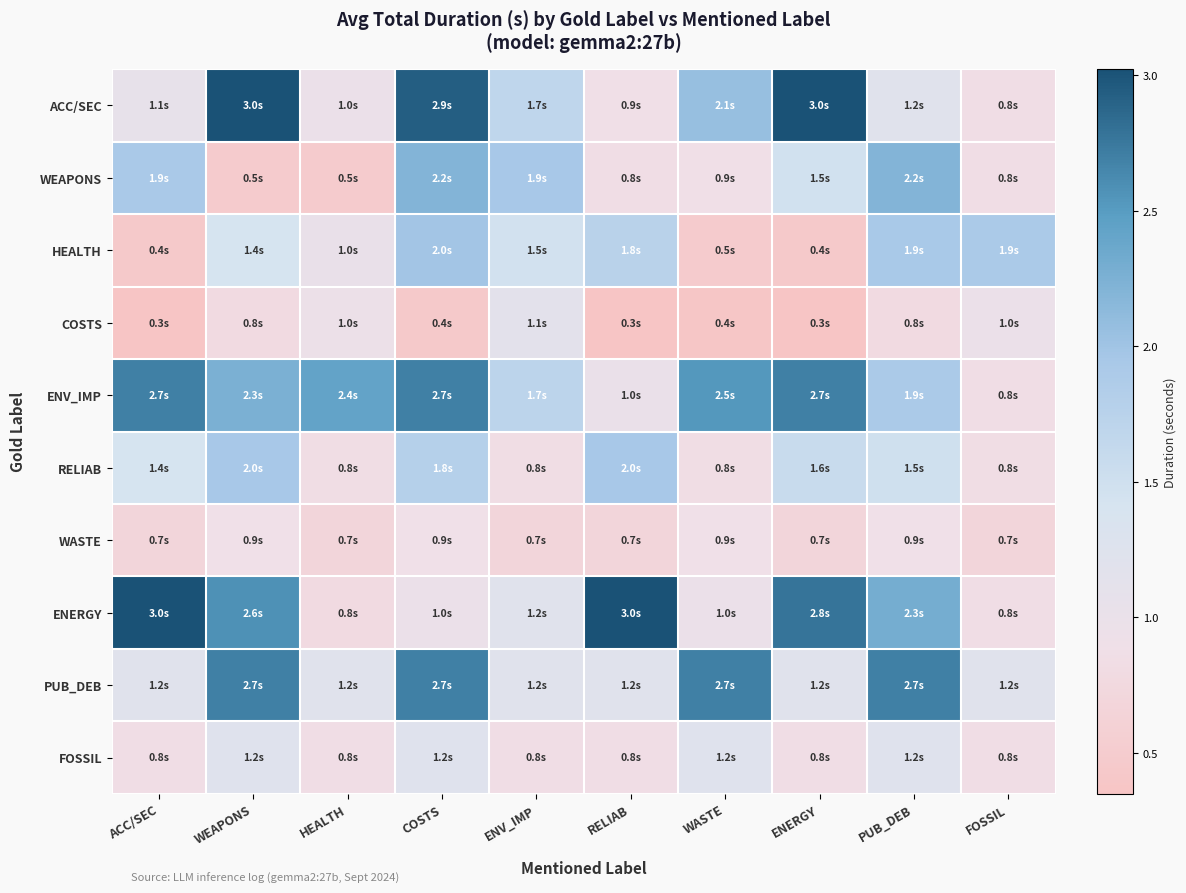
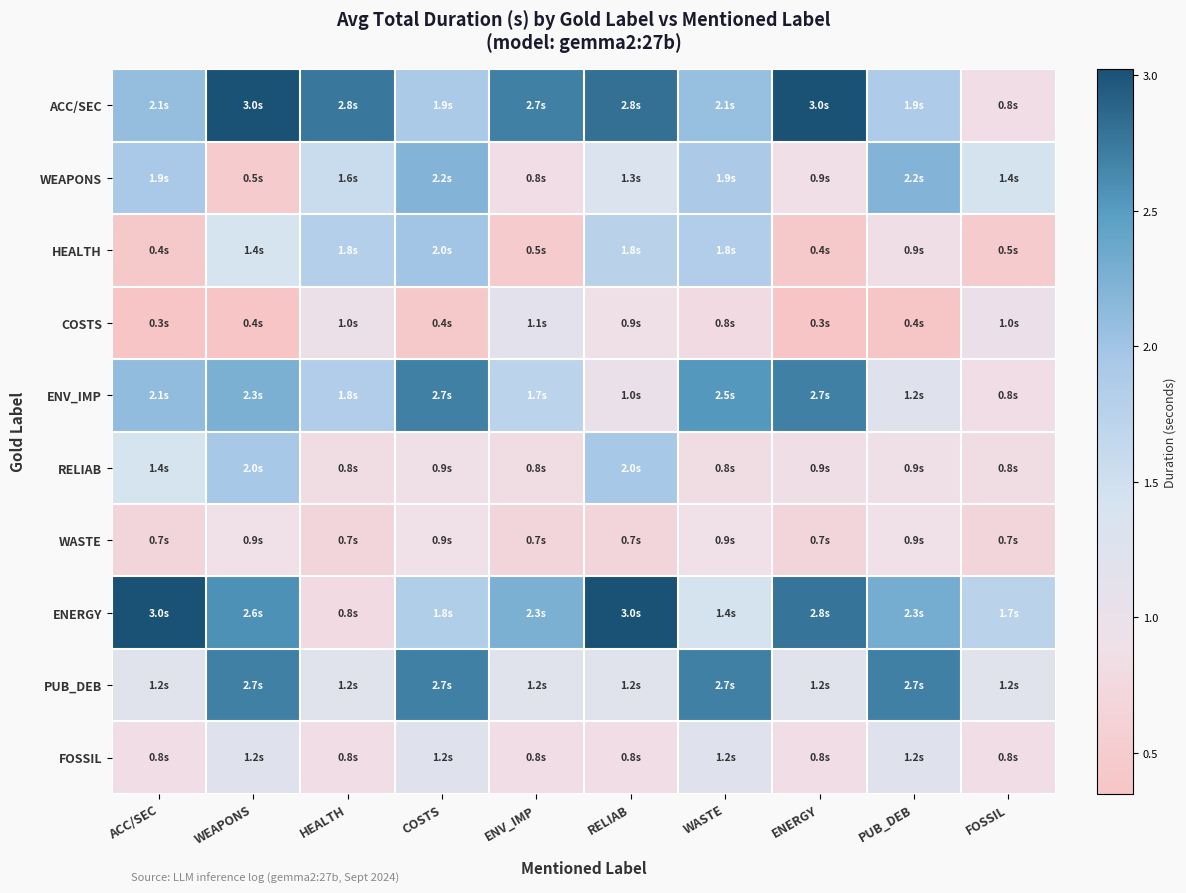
ACC/SEC, ACC/SEC: 1.1s -> 2.1s
ACC/SEC, HEALTH: 1.0s -> 2.8s
ACC/SEC, COSTS: 2.9s -> 1.9s
ACC/SEC, ENV_IMP: 1.7s -> 2.7s
ACC/SEC, RELIAB: 0.9s -> 2.8s
ACC/SEC, PUB_DEB: 1.2s -> 1.9s
WEAPONS, HEALTH: 0.5s -> 1.6s
WEAPONS, ENV_IMP: 1.9s -> 0.8s
WEAPONS, RELIAB: 0.8s -> 1.3s
WEAPONS, WASTE: 0.9s -> 1.9s
WEAPONS, ENERGY: 1.5s -> 0.9s
WEAPONS, FOSSIL: 0.8s -> 1.4s
HEALTH, HEALTH: 1.0s -> 1.8s
HEALTH, ENV_IMP: 1.5s -> 0.5s
HEALTH, WASTE: 0.5s -> 1.8s
HEALTH, PUB_DEB: 1.9s -> 0.9s
HEALTH, FOSSIL: 1.9s -> 0.5s
COSTS, WEAPONS: 0.8s -> 0.4s
COSTS, RELIAB: 0.3s -> 0.9s
COSTS, WASTE: 0.4s -> 0.8s
COSTS, PUB_DEB: 0.8s -> 0.4s
ENV_IMP, ACC/SEC: 2.7s -> 2.1s
ENV_IMP, HEALTH: 2.4s -> 1.8s
ENV_IMP, PUB_DEB: 1.9s -> 1.2s
RELIAB, COSTS: 1.8s -> 0.9s
RELIAB, ENERGY: 1.6s -> 0.9s
RELIAB, PUB_DEB: 1.5s -> 0.9s
ENERGY, COSTS: 1.0s -> 1.8s
ENERGY, ENV_IMP: 1.2s -> 2.3s
ENERGY, WASTE: 1.0s -> 1.4s
ENERGY, FOSSIL: 0.8s -> 1.7s
